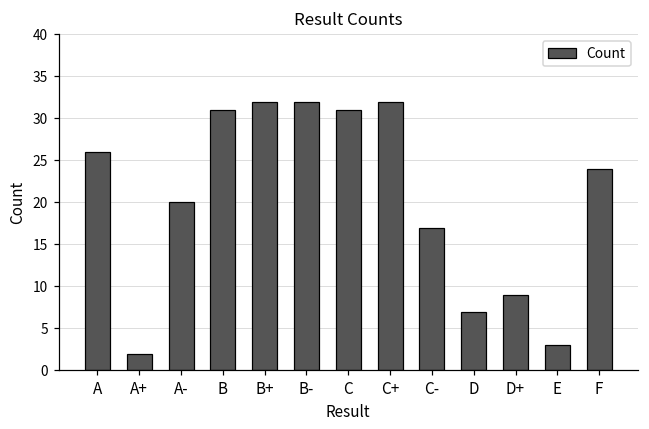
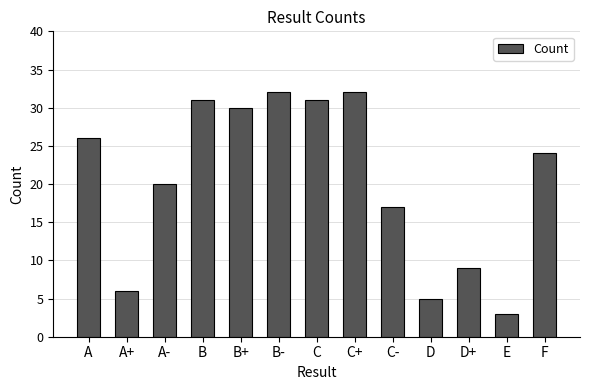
A+: 2 -> 6
B+: 32 -> 30
D: 7 -> 5
